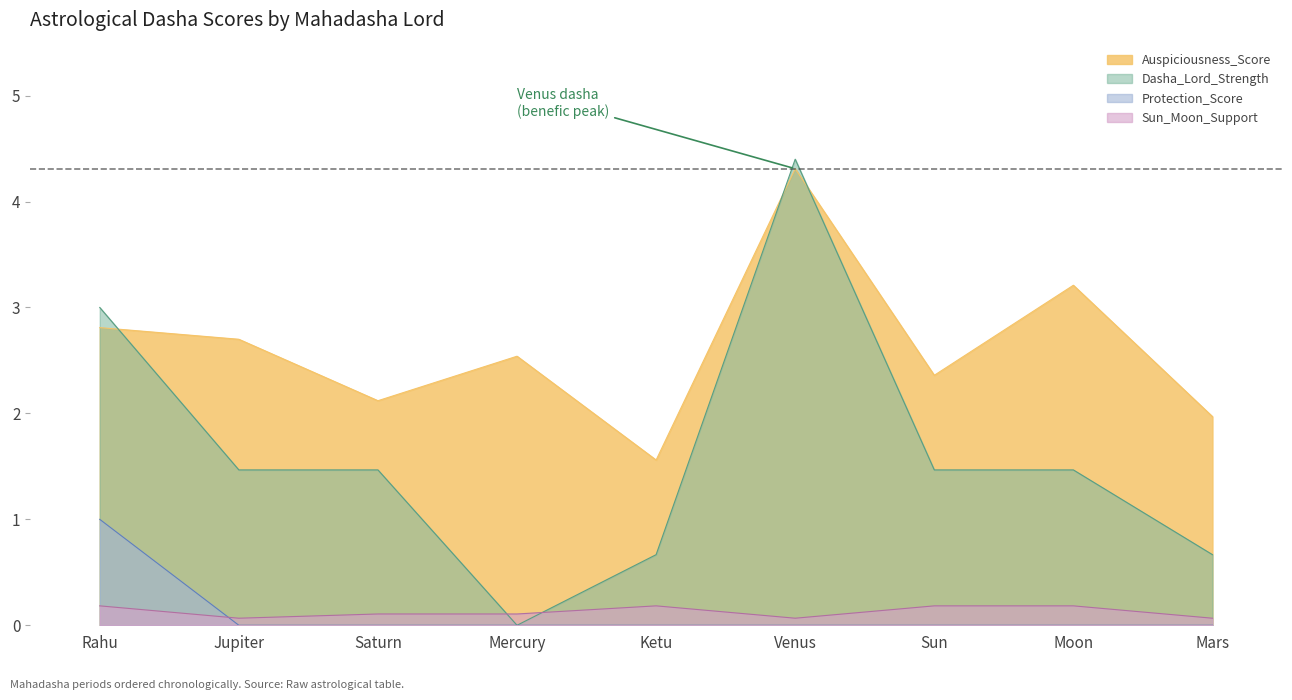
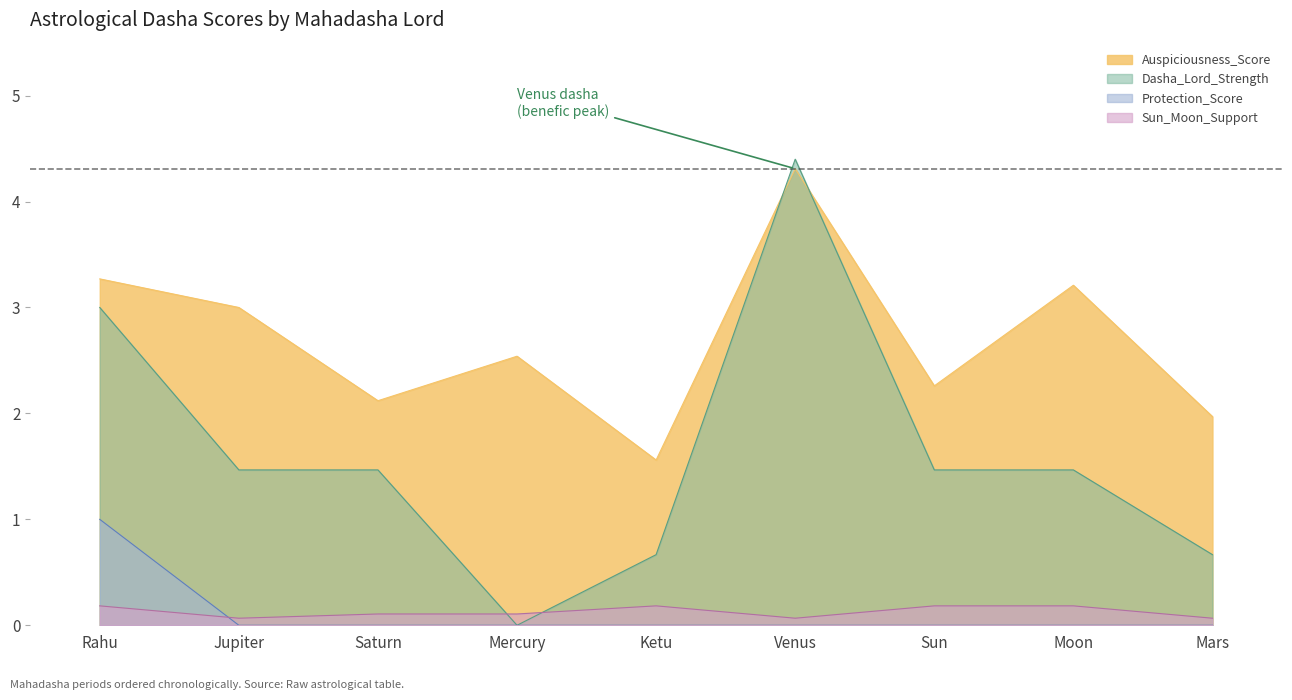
Auspiciousness_Score, Rahu: 2.81 -> 3.27
Auspiciousness_Score, Jupiter: 2.7 -> 3.0
Auspiciousness_Score, Sun: 2.36 -> 2.26
